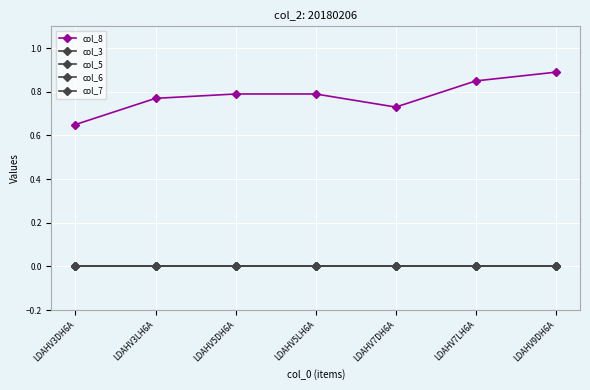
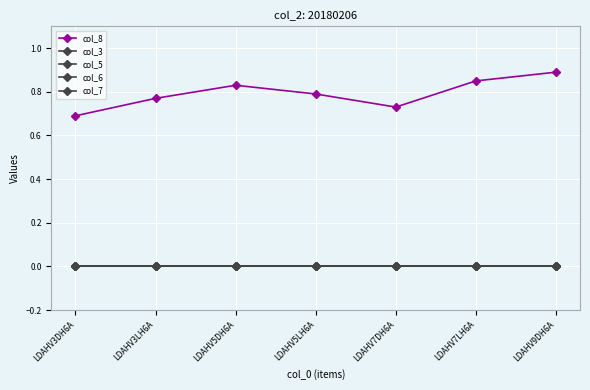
col_8, LDAHV3DH6A: 0.65 -> 0.69
col_8, LDAHV5DH6A: 0.79 -> 0.83
